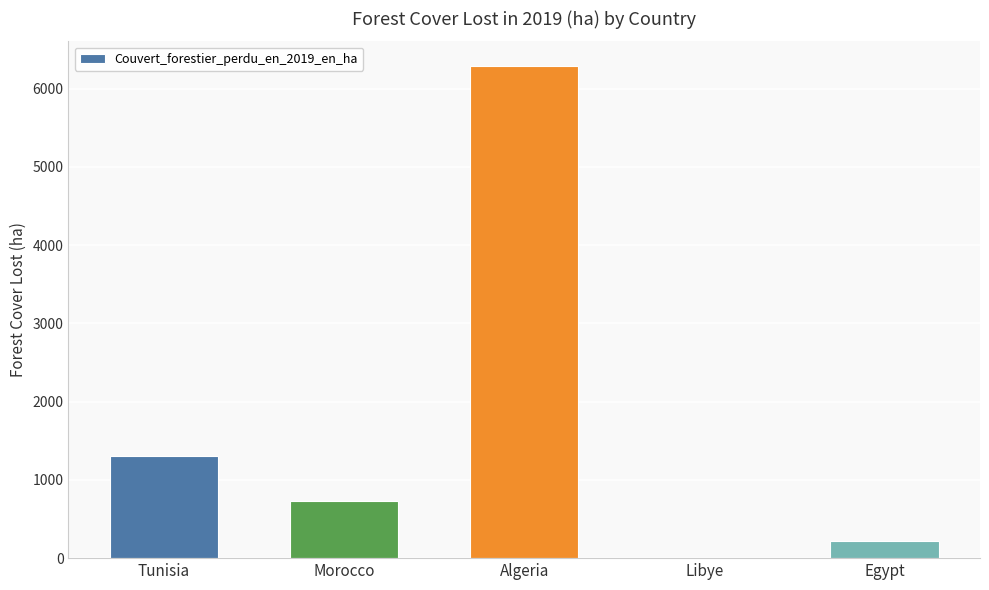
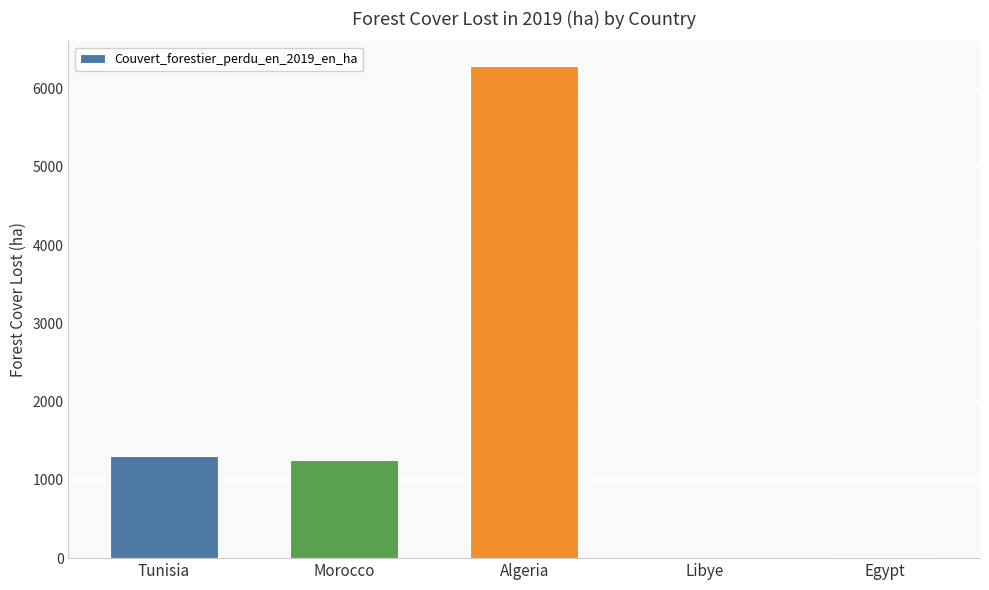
Morocco: 700 -> 1300
Egypt: 200 -> 0
